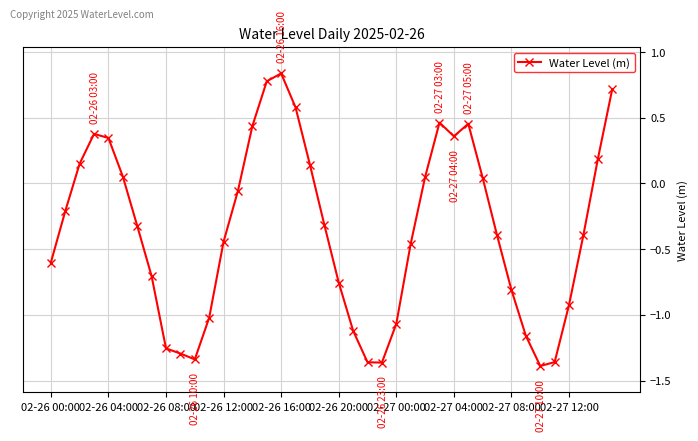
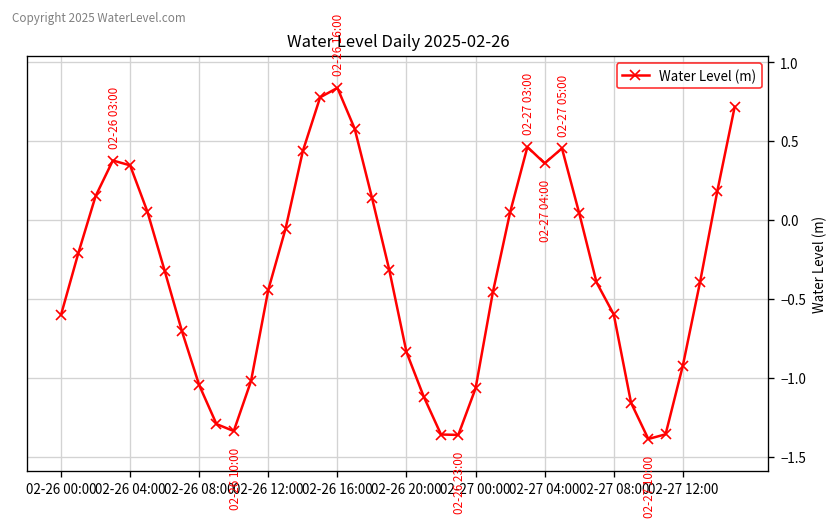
02-26 08:00: -1.25 -> -1.05
02-26 20:00: -0.75 -> -0.84
02-27 08:00: -0.81 -> -0.60
